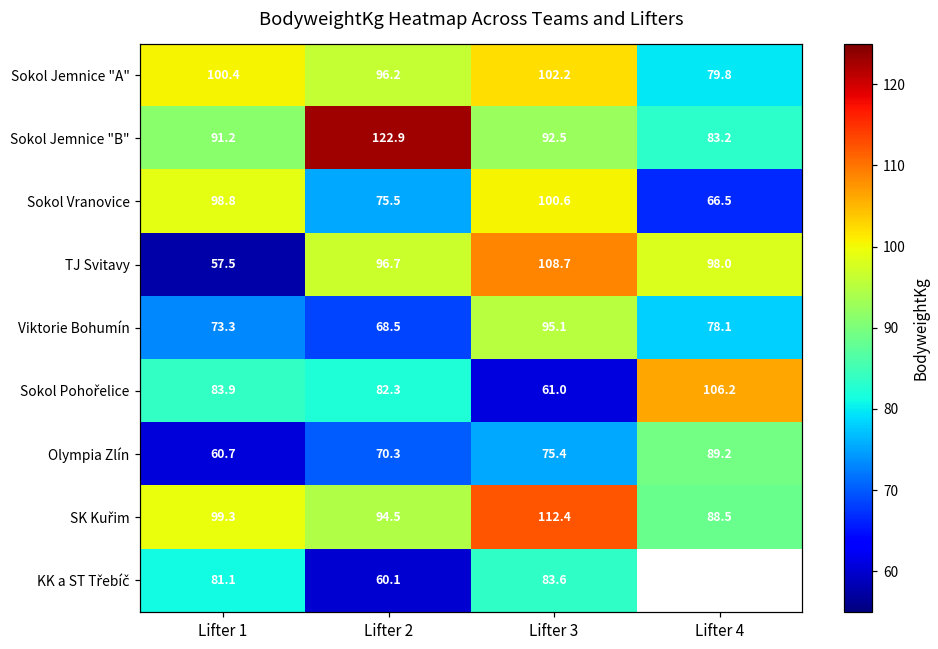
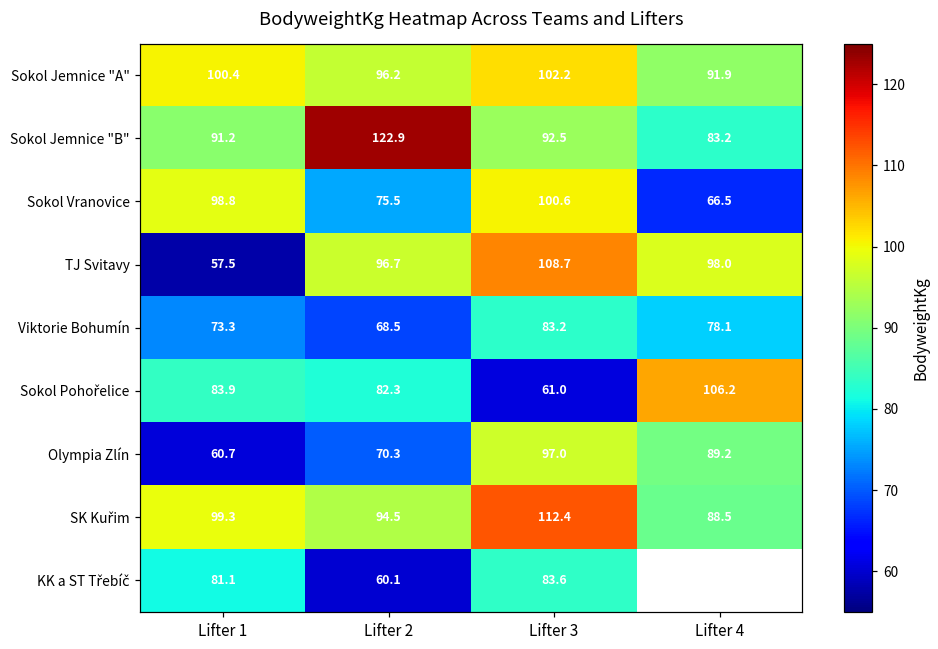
Sokol Jemnice "A", Lifter 4: 79.8 -> 91.9
Viktorie Bohumín, Lifter 3: 95.1 -> 83.2
Olympia Zlín, Lifter 3: 75.4 -> 97.0
